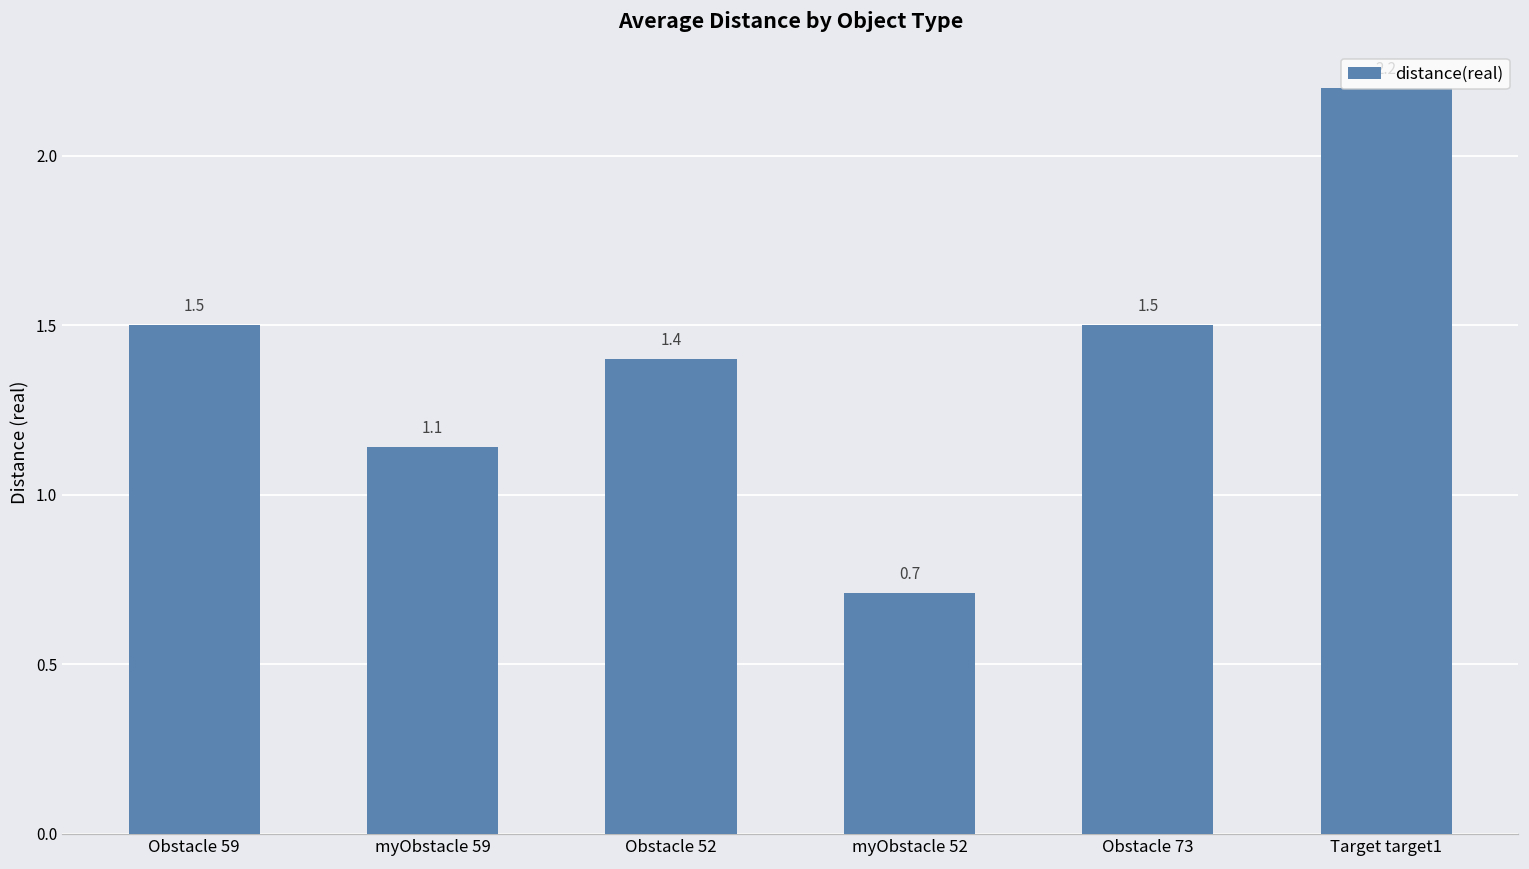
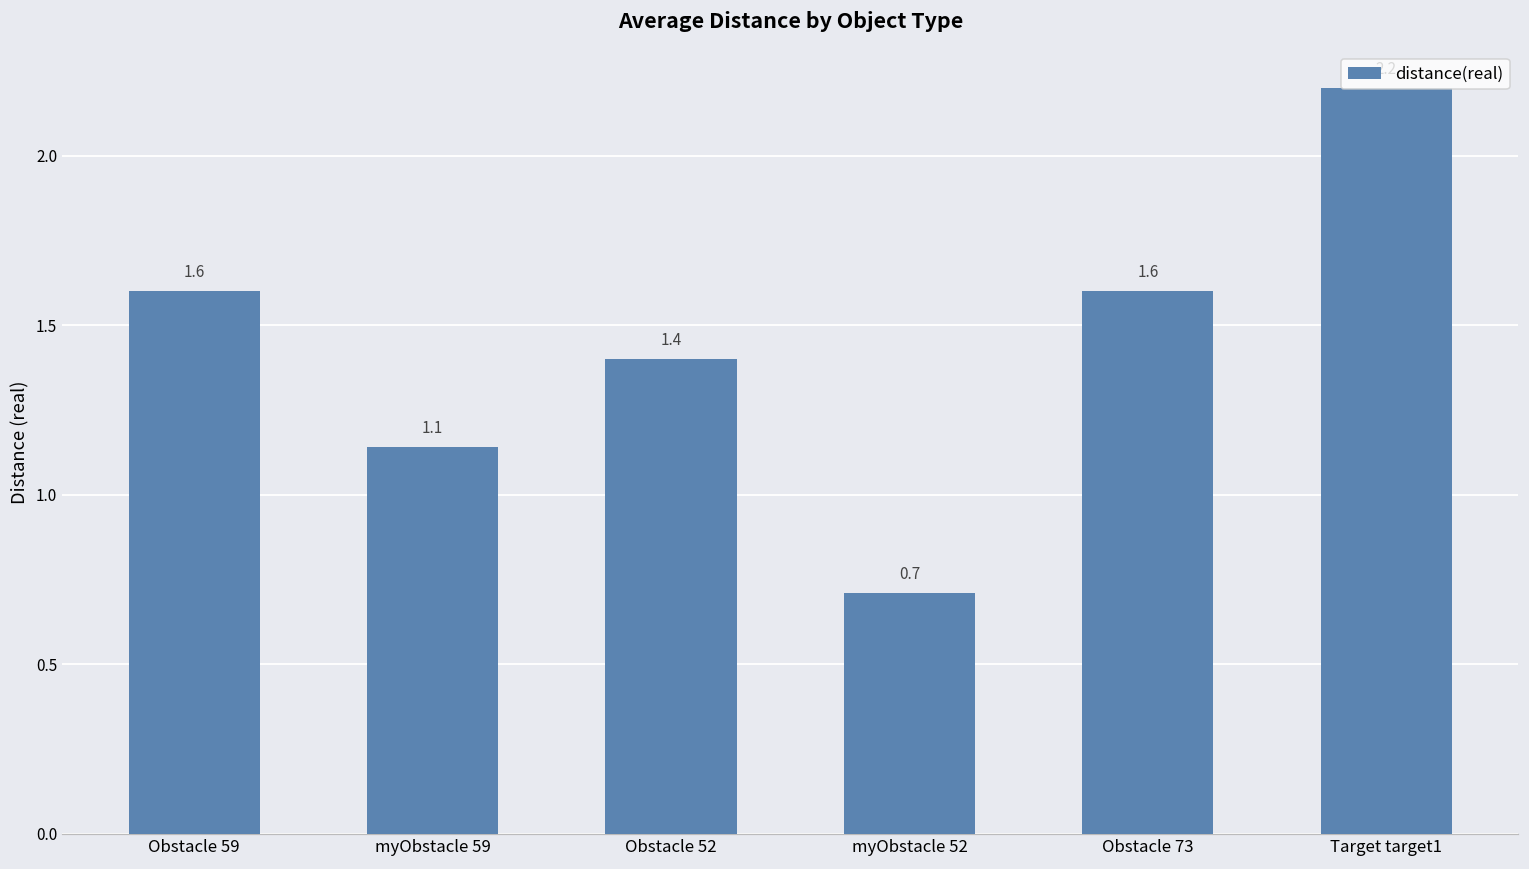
Obstacle 59: 1.5 -> 1.6
Obstacle 73: 1.5 -> 1.6
